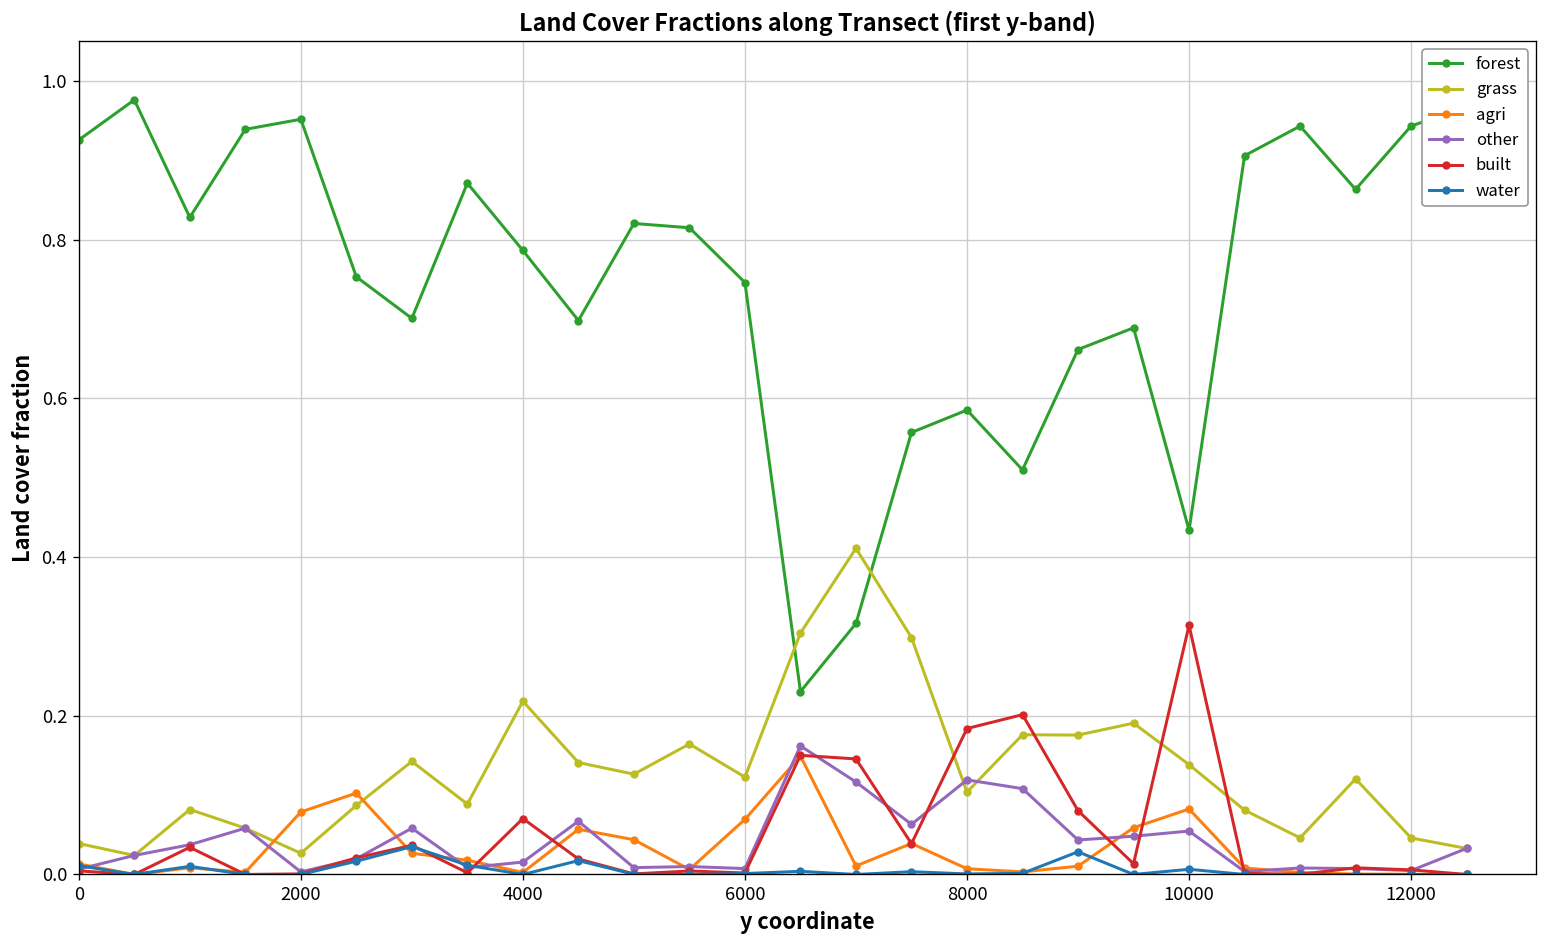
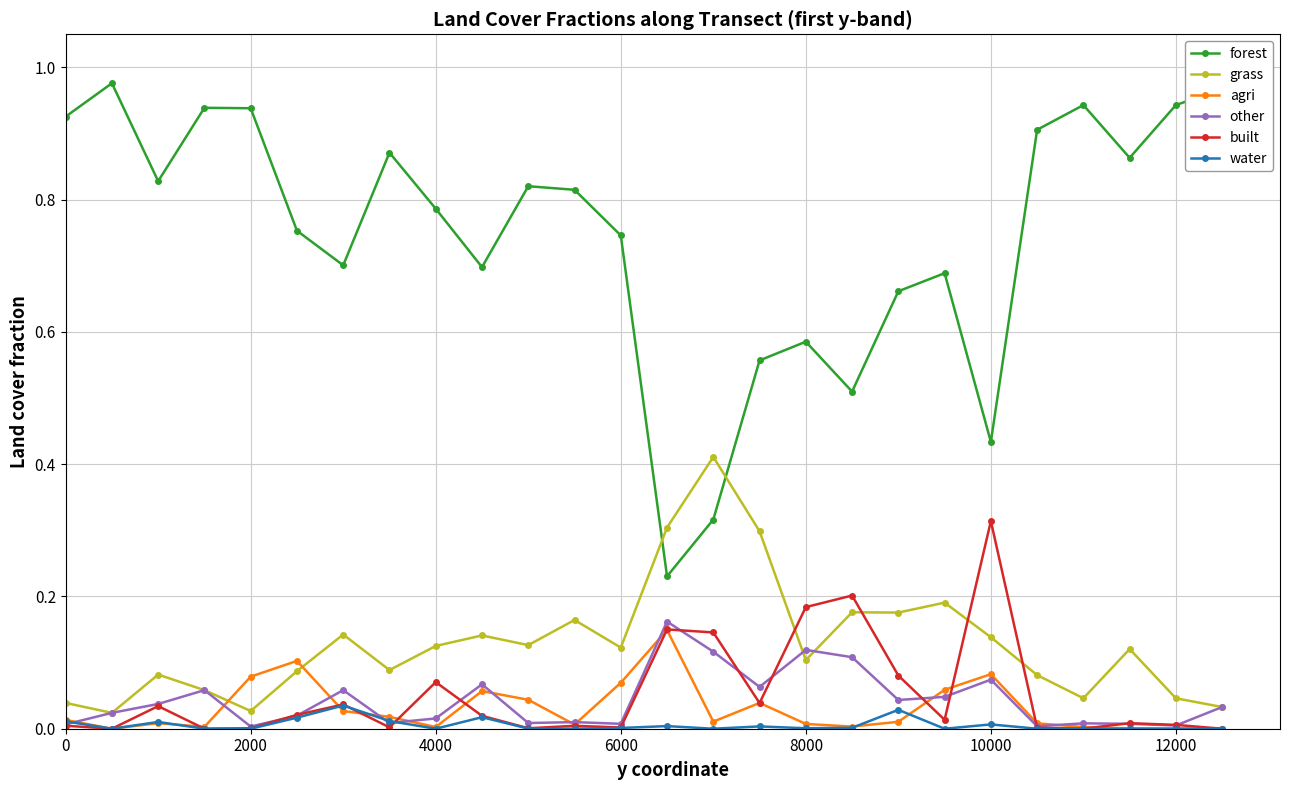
forest, 2000: 0.95 -> 0.94
grass, 4000: 0.22 -> 0.13
other, 10000: 0.05 -> 0.07
